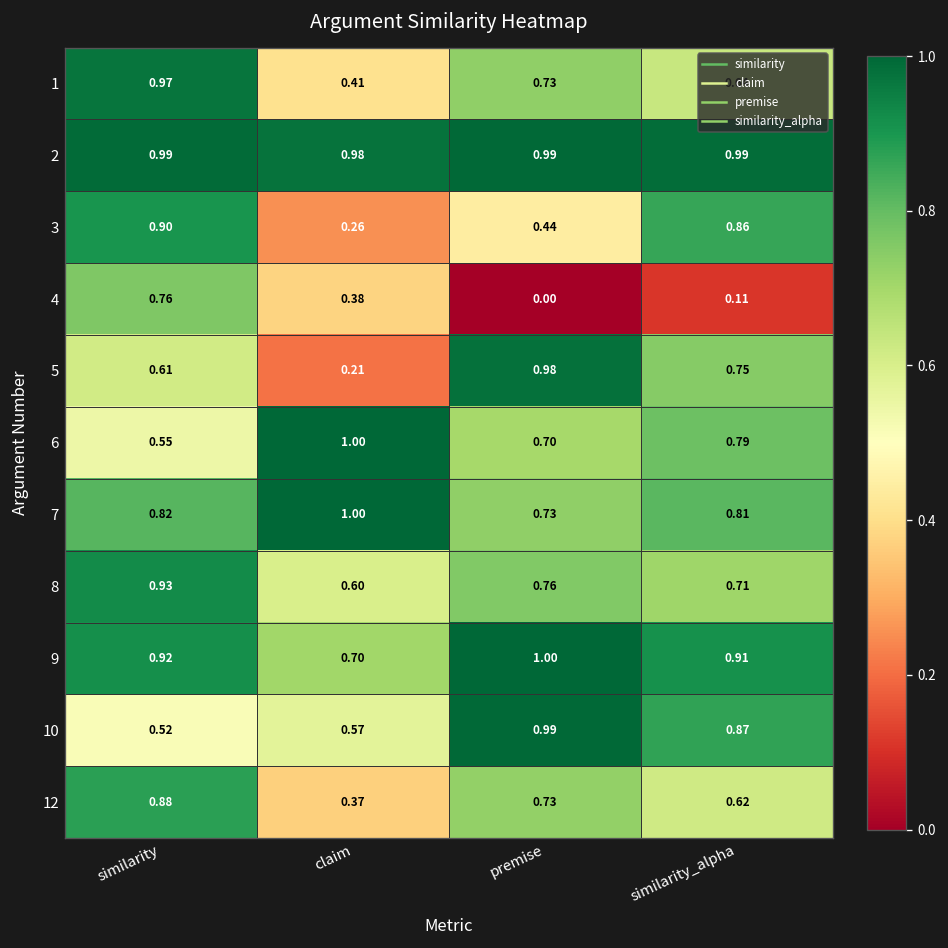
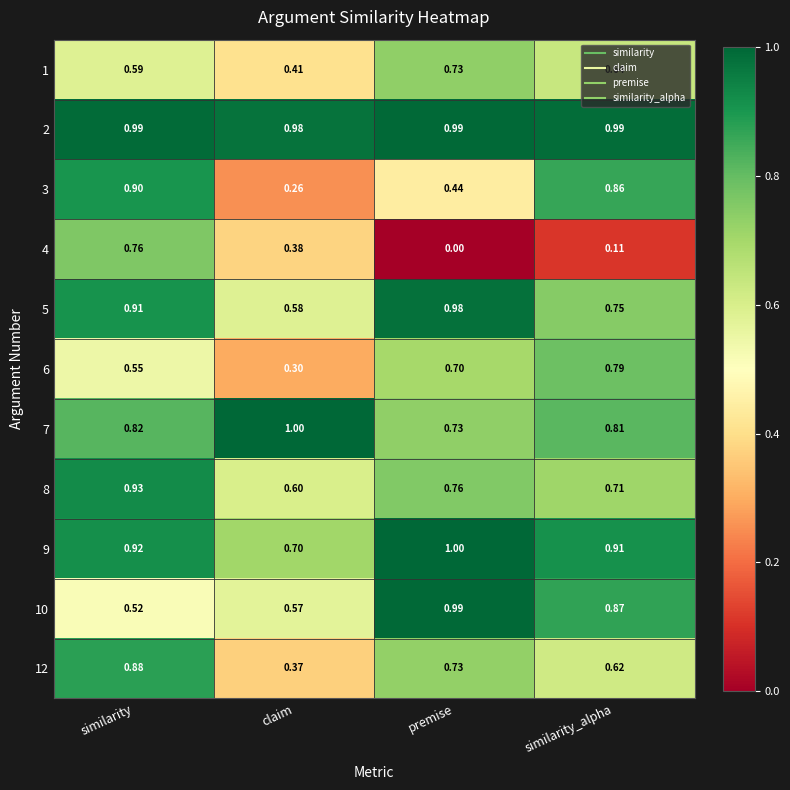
1, similarity: 0.97 -> 0.59
5, similarity: 0.61 -> 0.91
5, claim: 0.21 -> 0.58
6, claim: 1.00 -> 0.30
